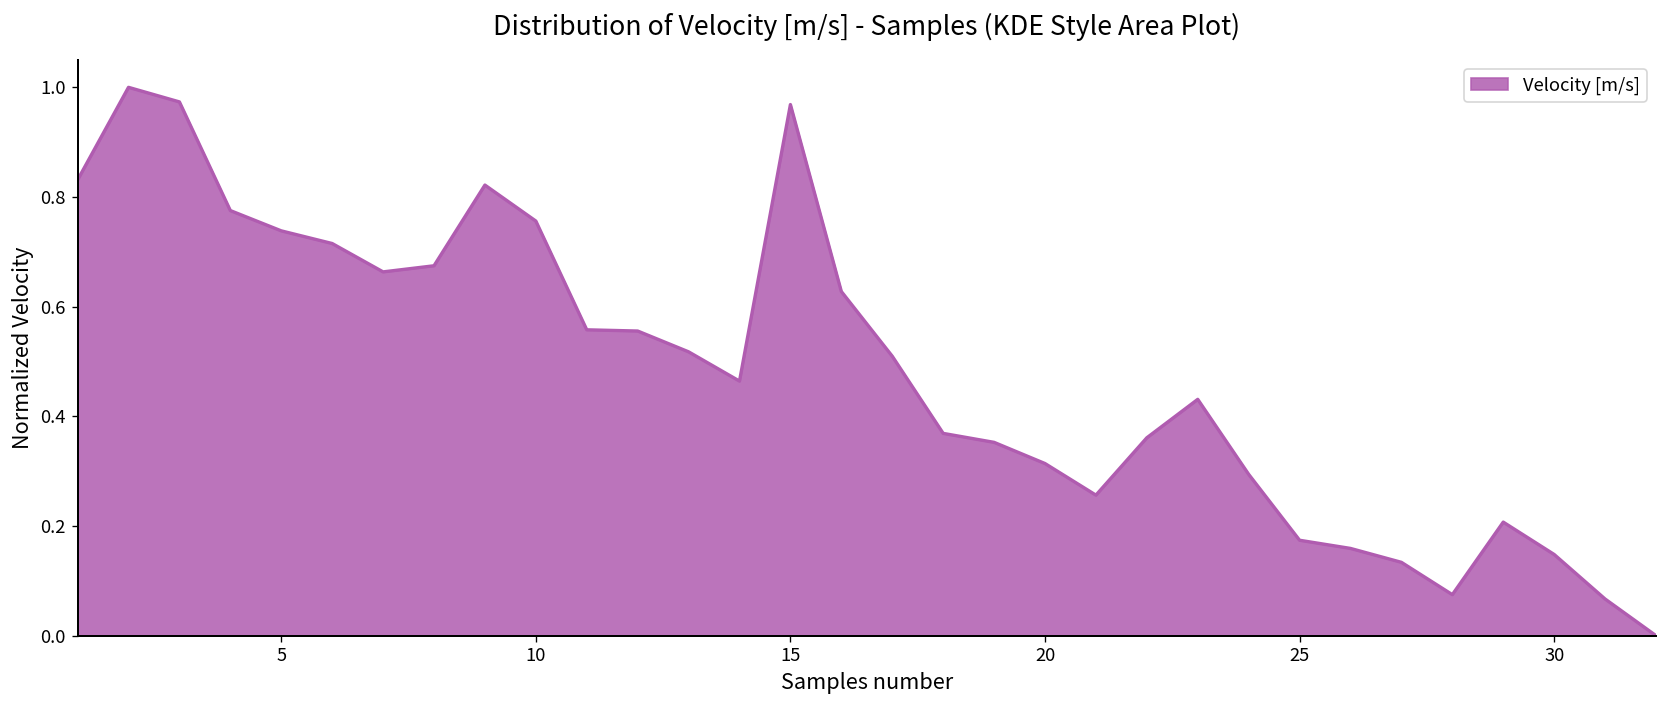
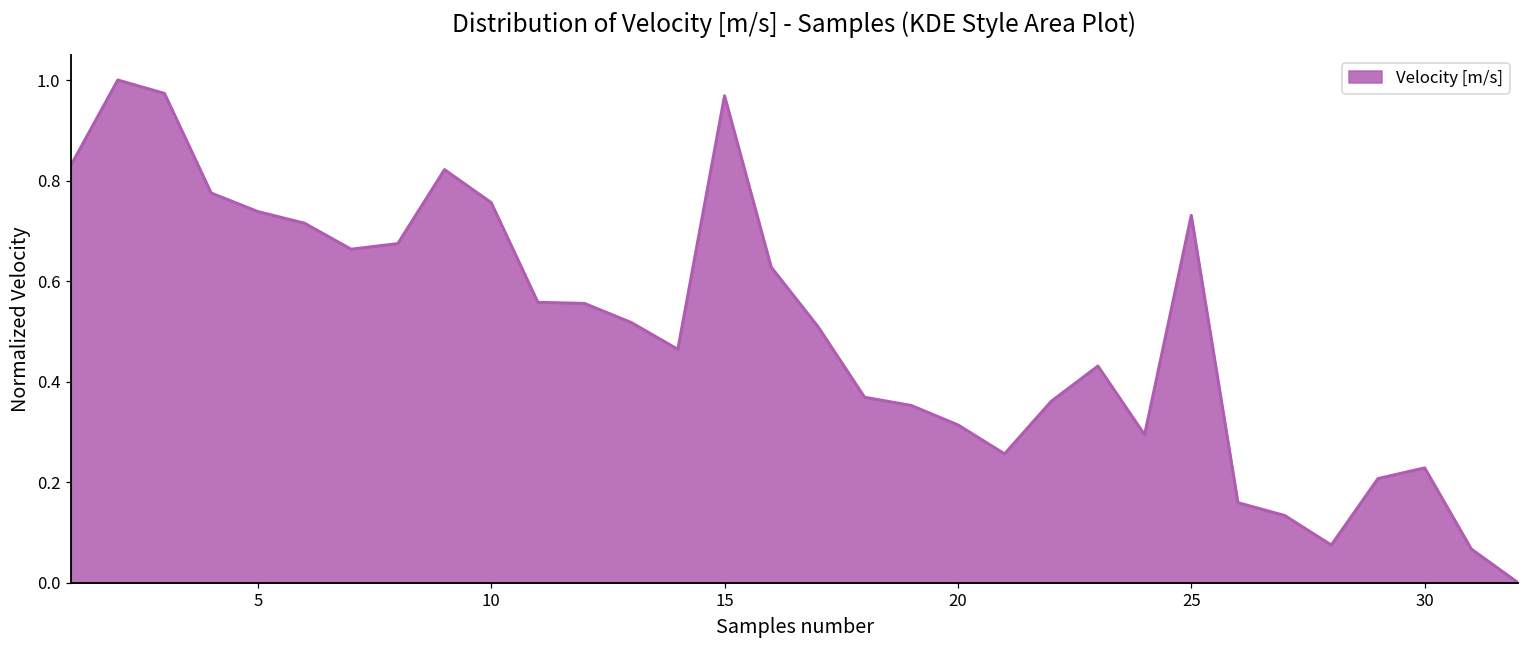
25: 0.17 -> 0.73
30: 0.15 -> 0.23
